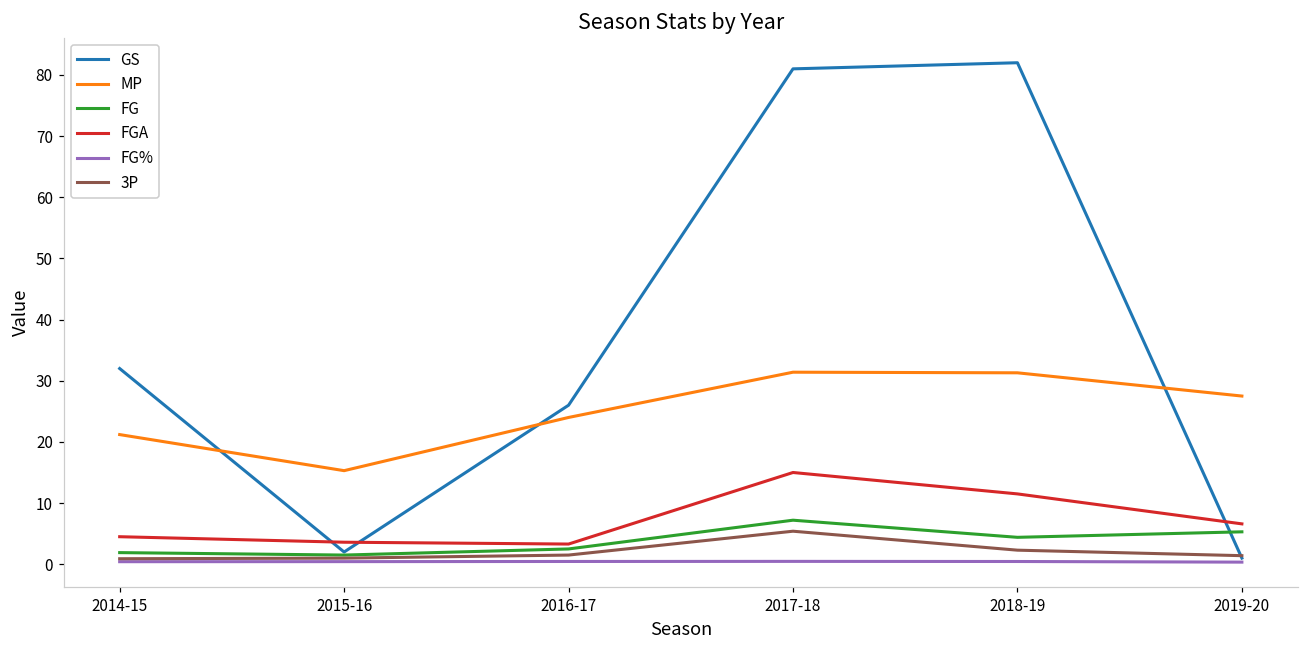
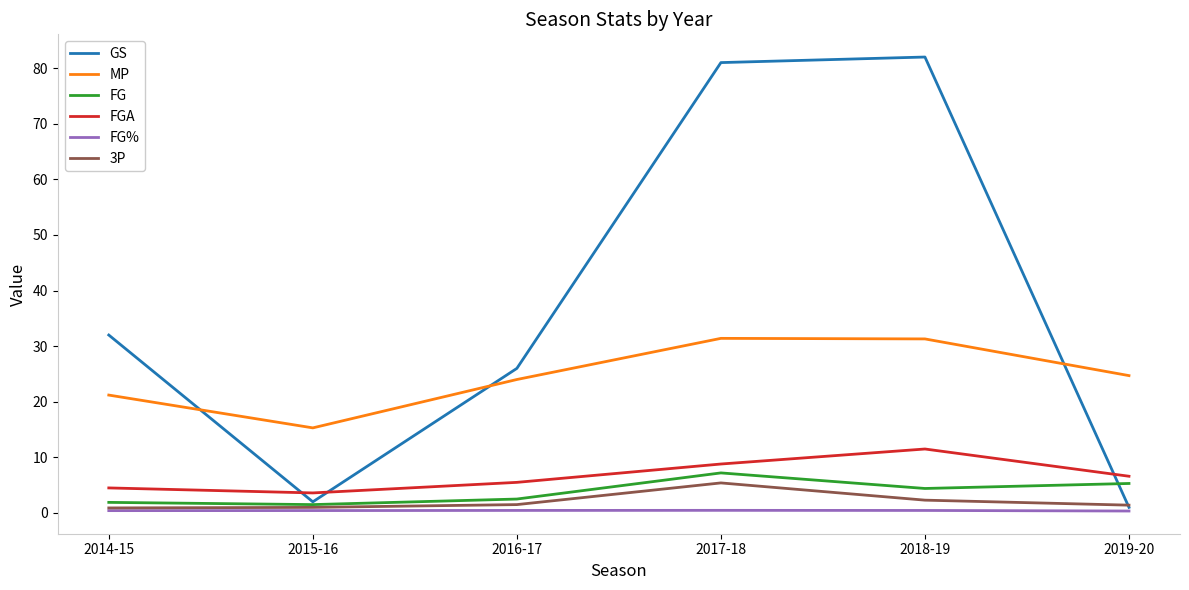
FGA, 2016-17: 3 -> 6
FGA, 2017-18: 15 -> 9
MP, 2019-20: 28 -> 25
